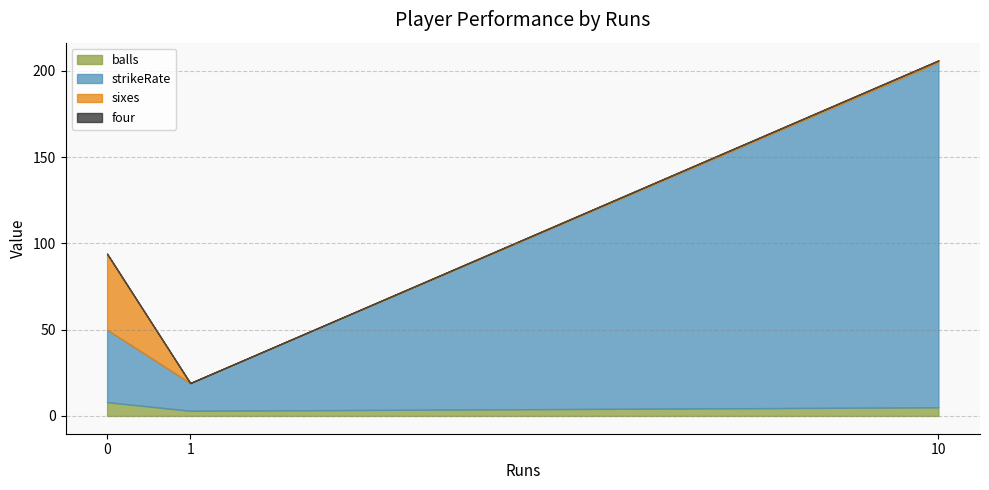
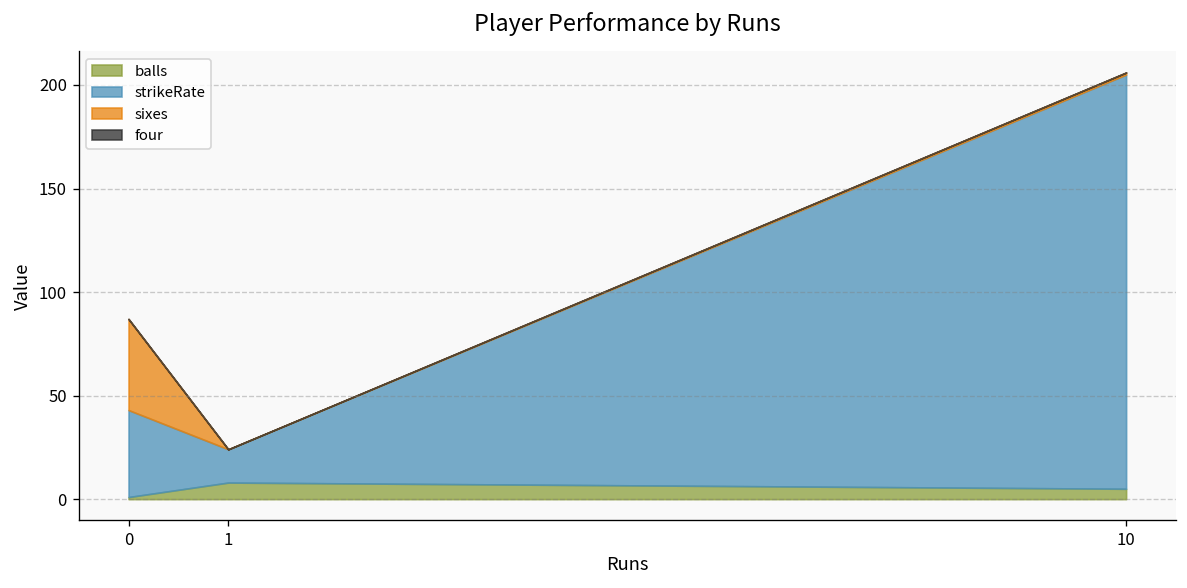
balls, 0: 8 -> 1
balls, 1: 3 -> 8
